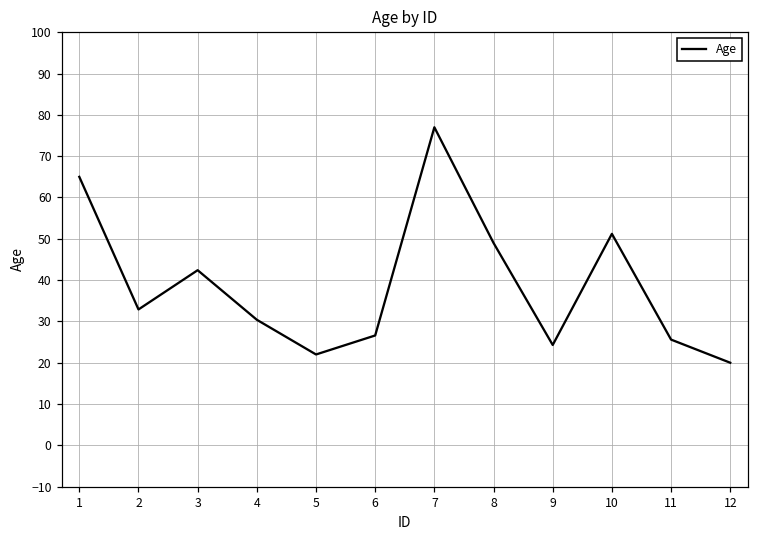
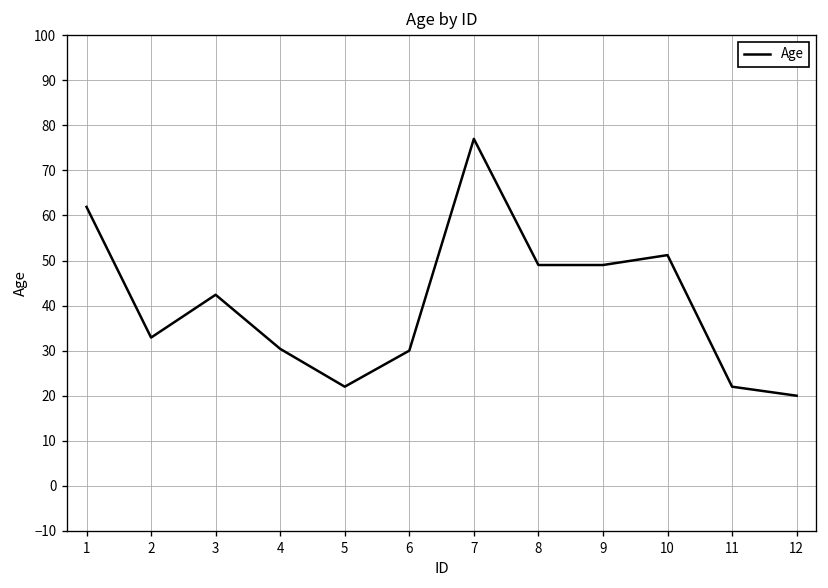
1: 65 -> 62
6: 27 -> 30
9: 24 -> 49
11: 26 -> 22
